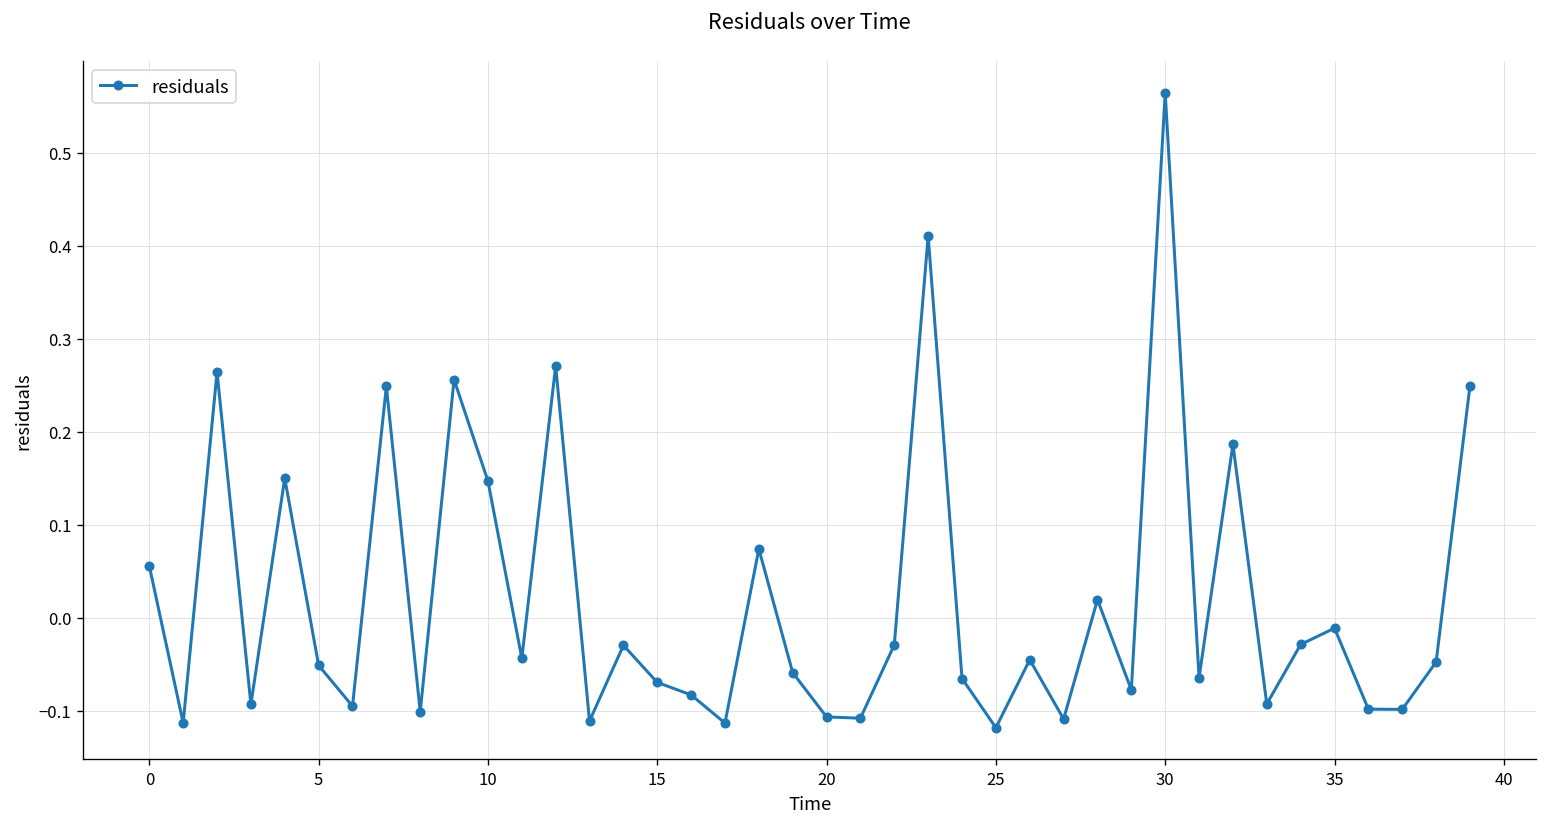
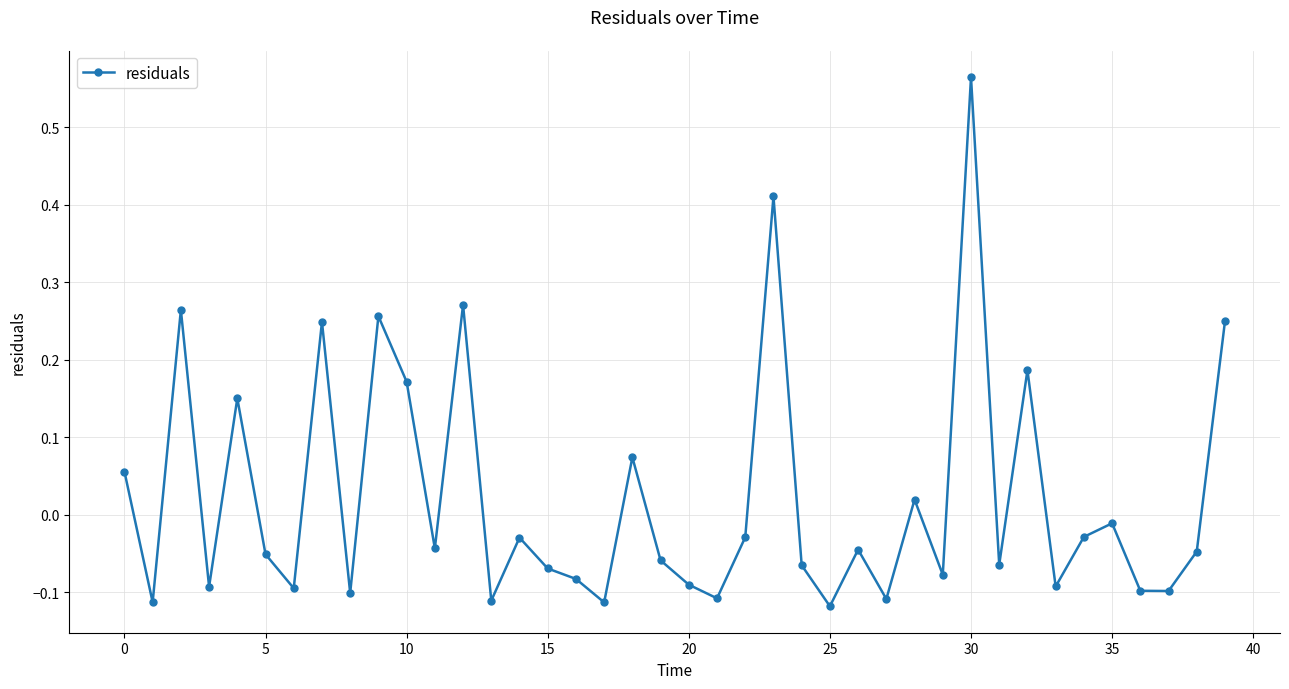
10: 0.15 -> 0.17
20: -0.11 -> -0.09
